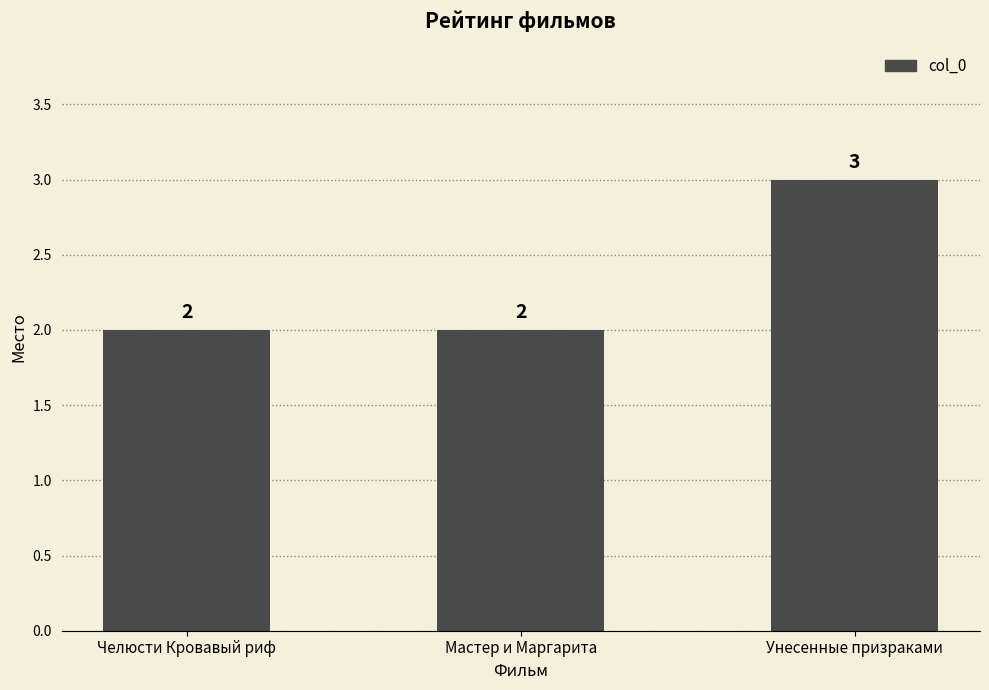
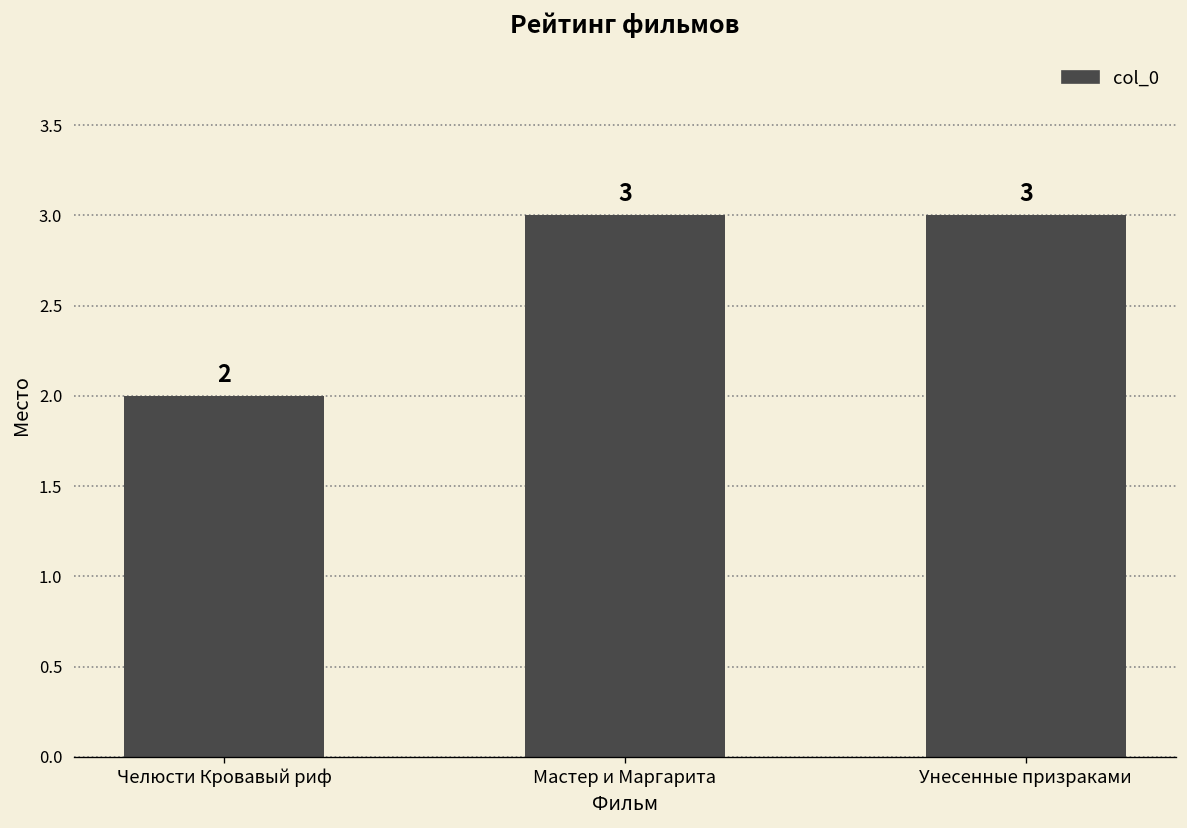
Мастер и Маргарита: 2 -> 3
